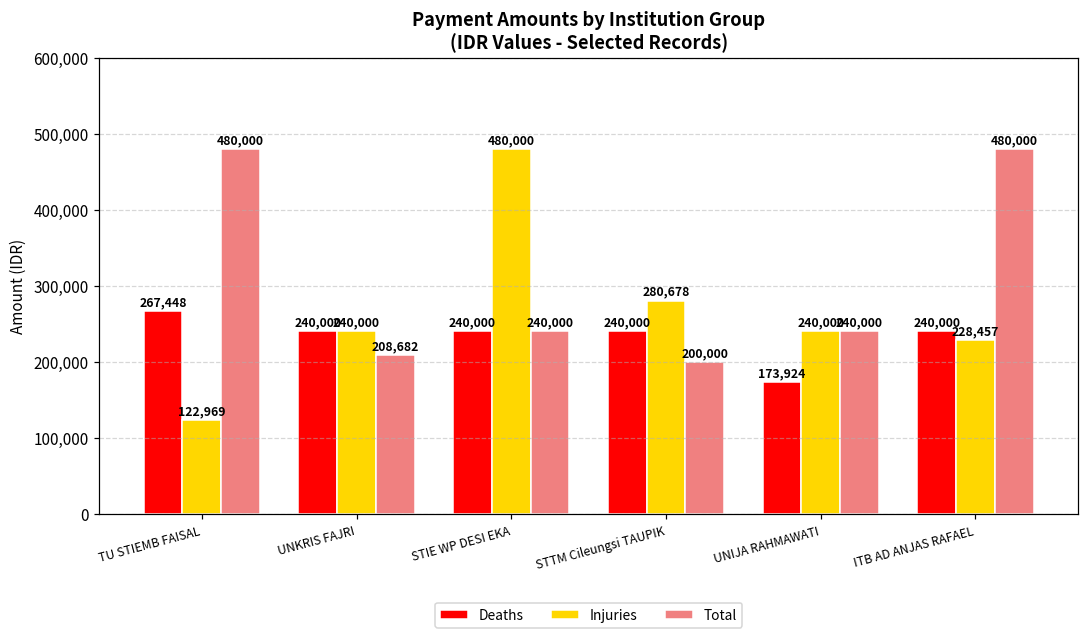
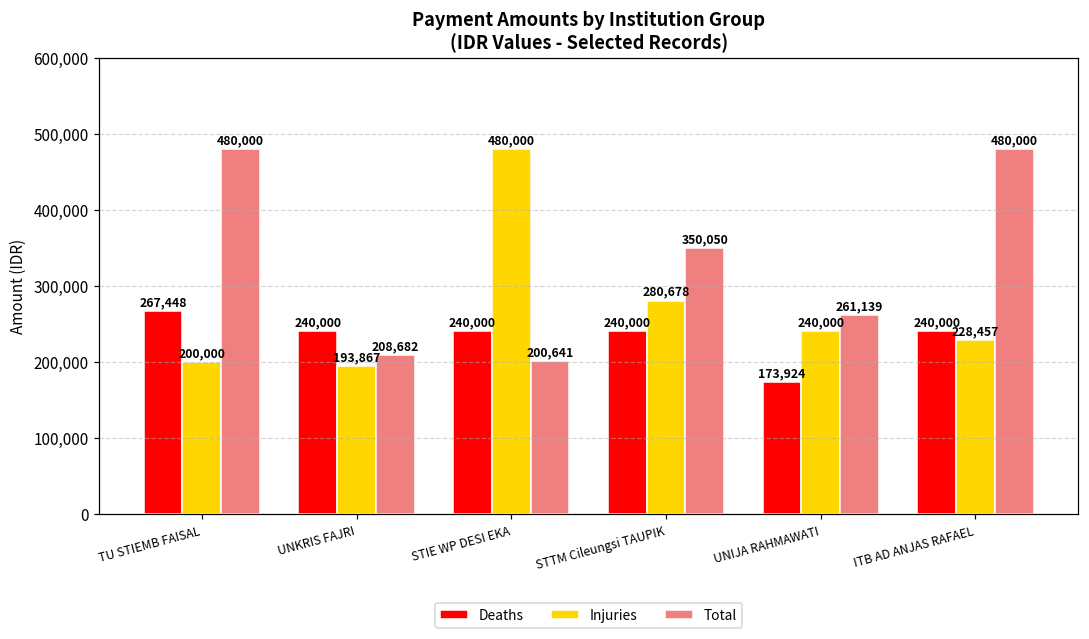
Injuries, TU STIEMB FAISAL: 122,969 -> 200,000
Injuries, UNKRIS FAJRI: 240,000 -> 193,867
Total, STIE WP DESI EKA: 240,000 -> 200,641
Total, STTM Cileungsi TAUPIK: 200,000 -> 350,050
Total, UNIJA RAHMAWATI: 240,000 -> 261,139
